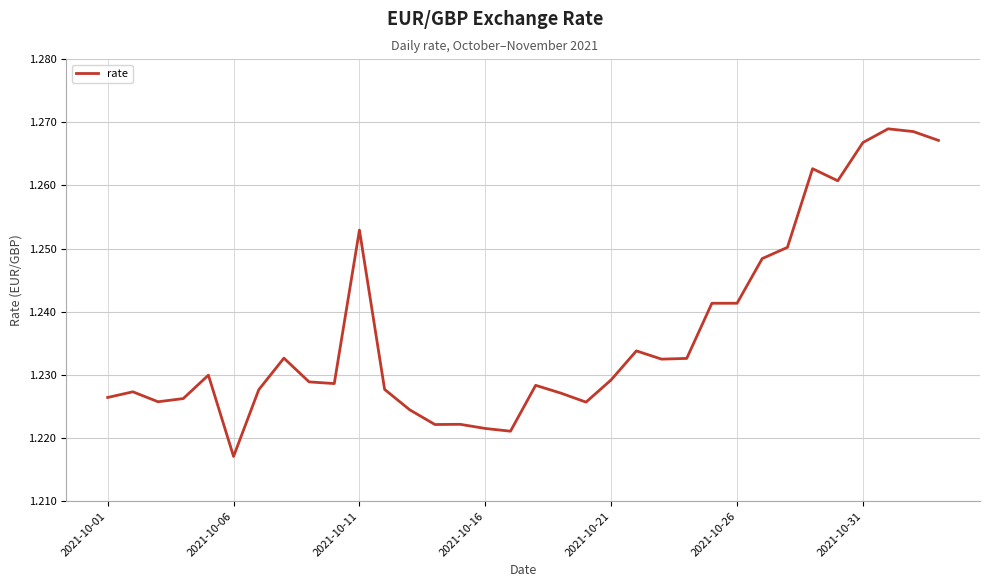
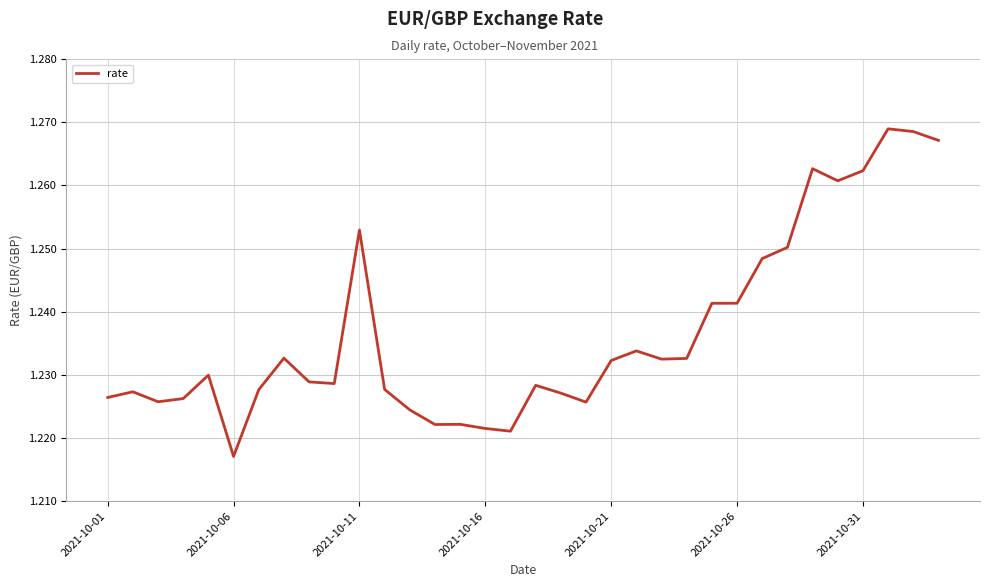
2021-10-21: 1.229 -> 1.232
2021-10-31: 1.267 -> 1.262
